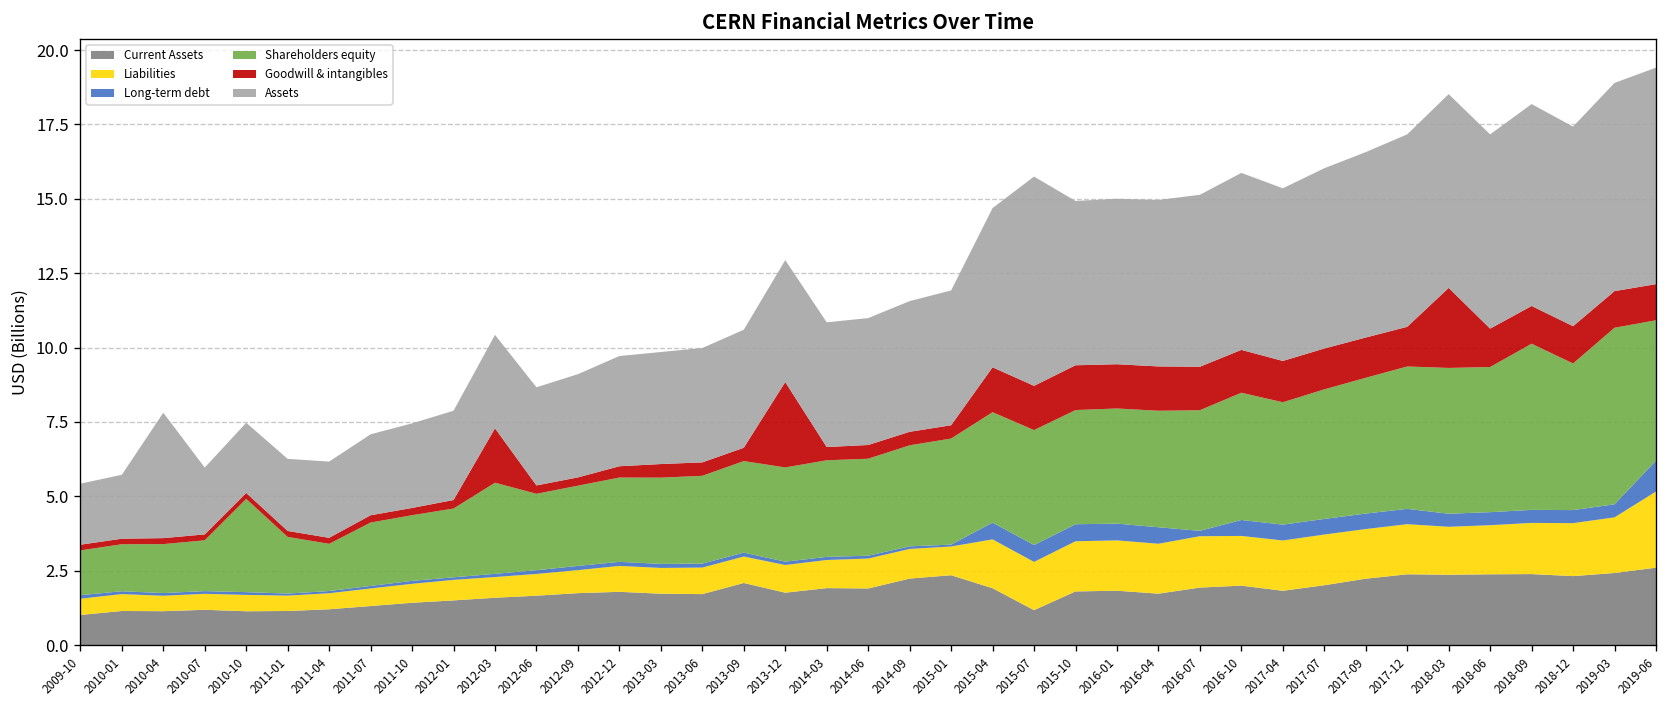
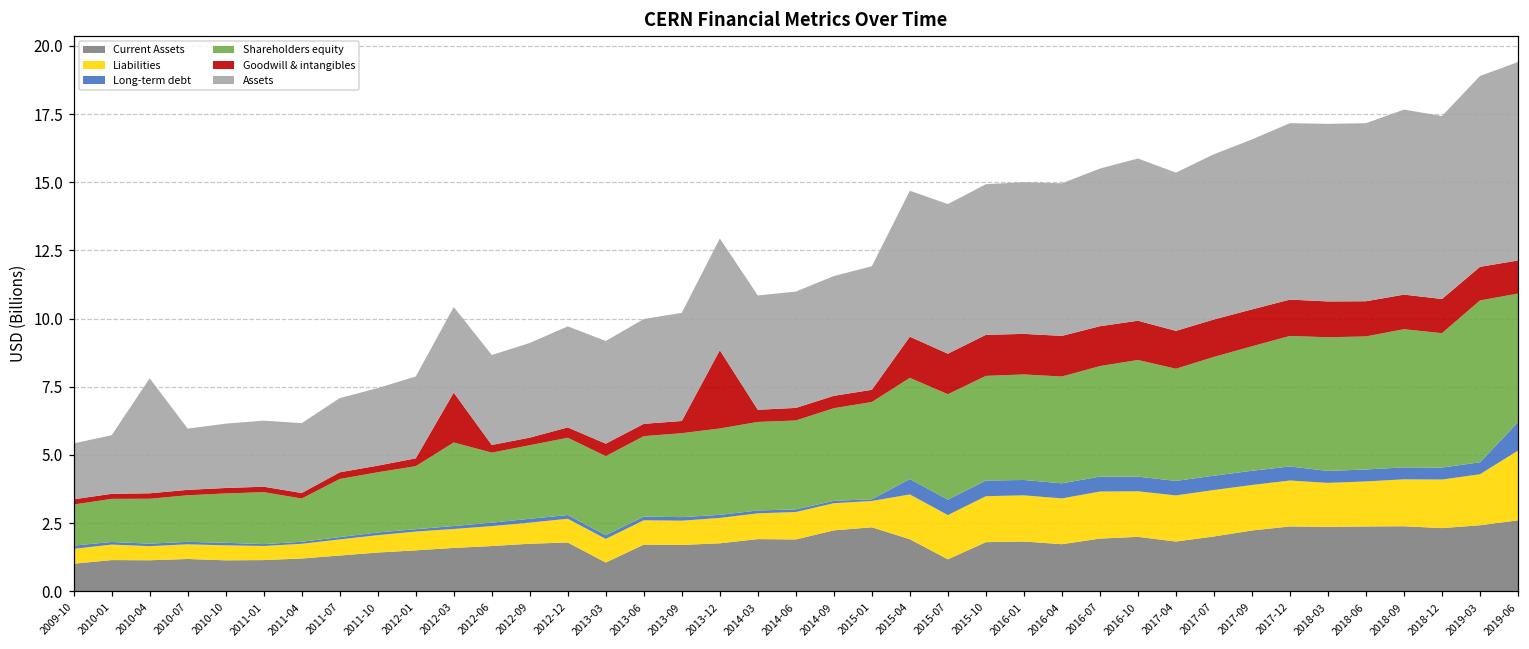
Shareholders equity, 2010-10: 3.1 -> 1.8
Current Assets, 2013-03: 1.7 -> 1.1
Current Assets, 2013-09: 2.1 -> 1.7
Assets, 2015-07: 7.0 -> 5.5
Long-term debt, 2016-07: 0.2 -> 0.5
Goodwill & intangibles, 2018-03: 2.7 -> 1.3
Shareholders equity, 2018-09: 5.6 -> 5.1
